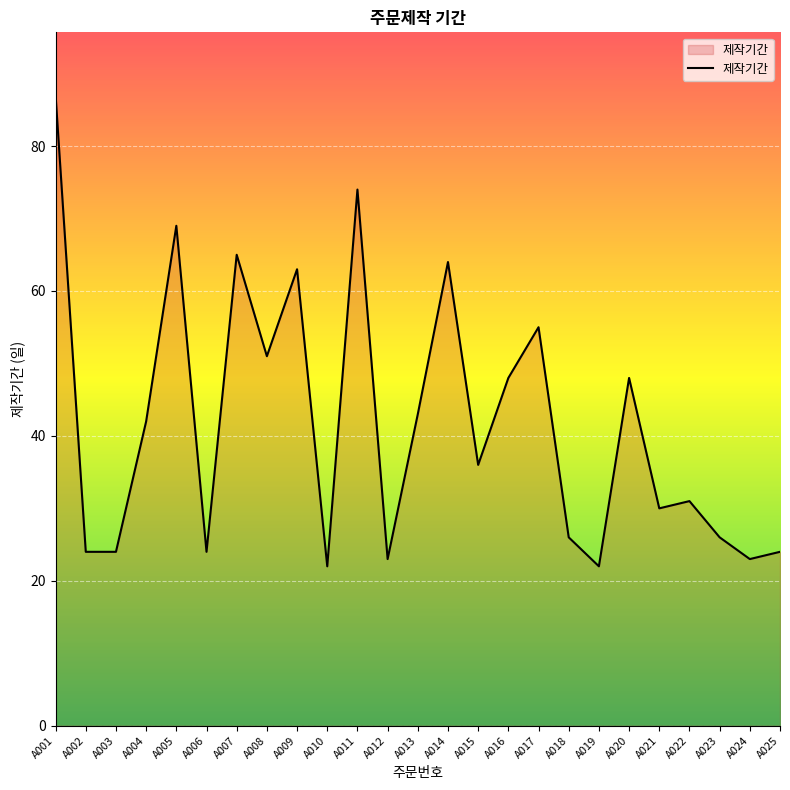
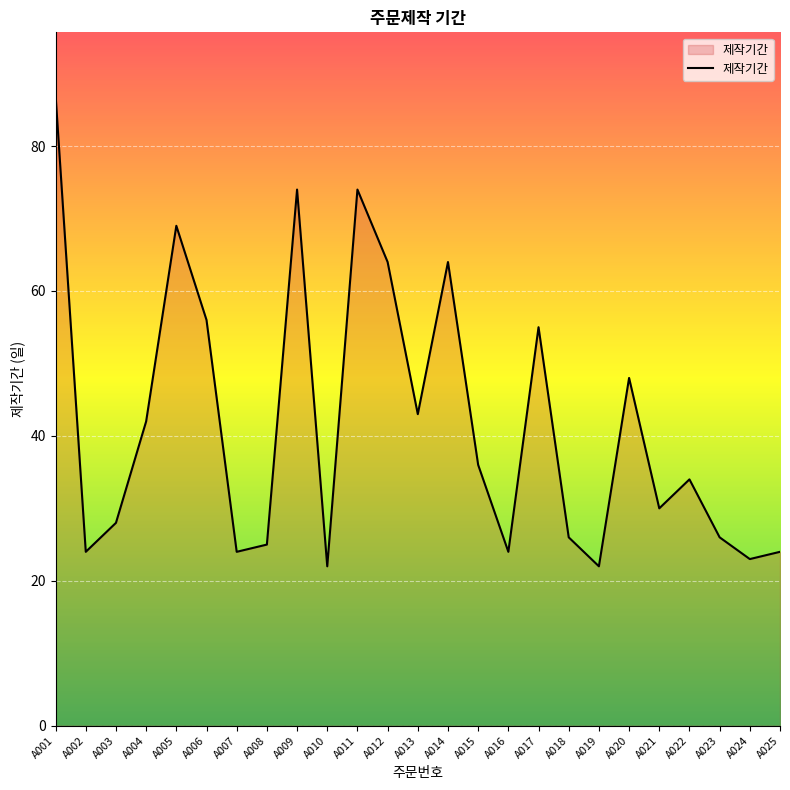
A003: 24 -> 28
A006: 24 -> 56
A007: 65 -> 24
A008: 51 -> 25
A009: 63 -> 74
A012: 23 -> 64
A016: 48 -> 24
A022: 31 -> 34
